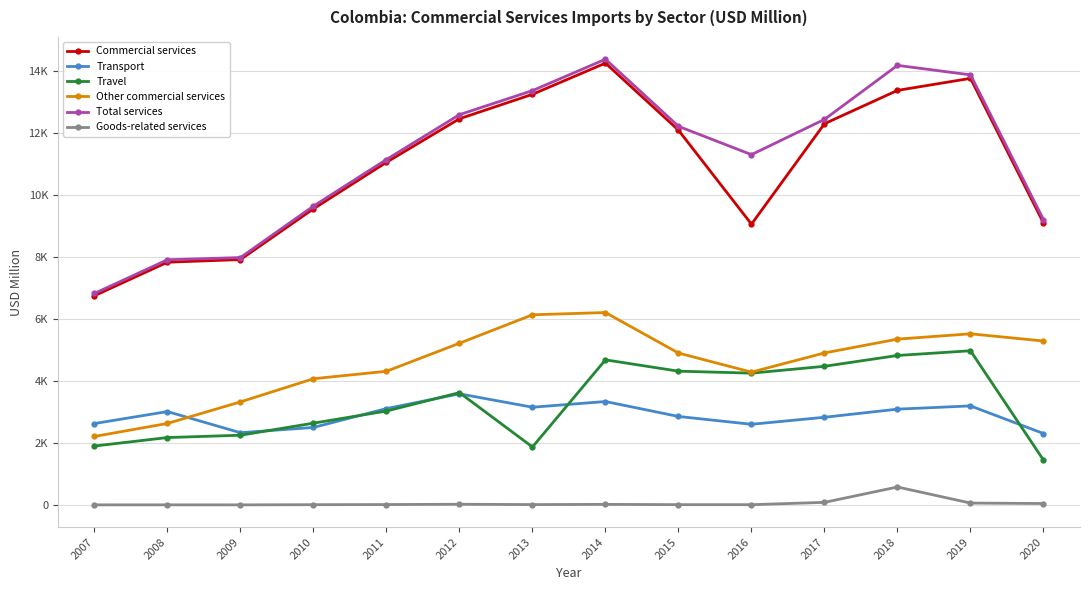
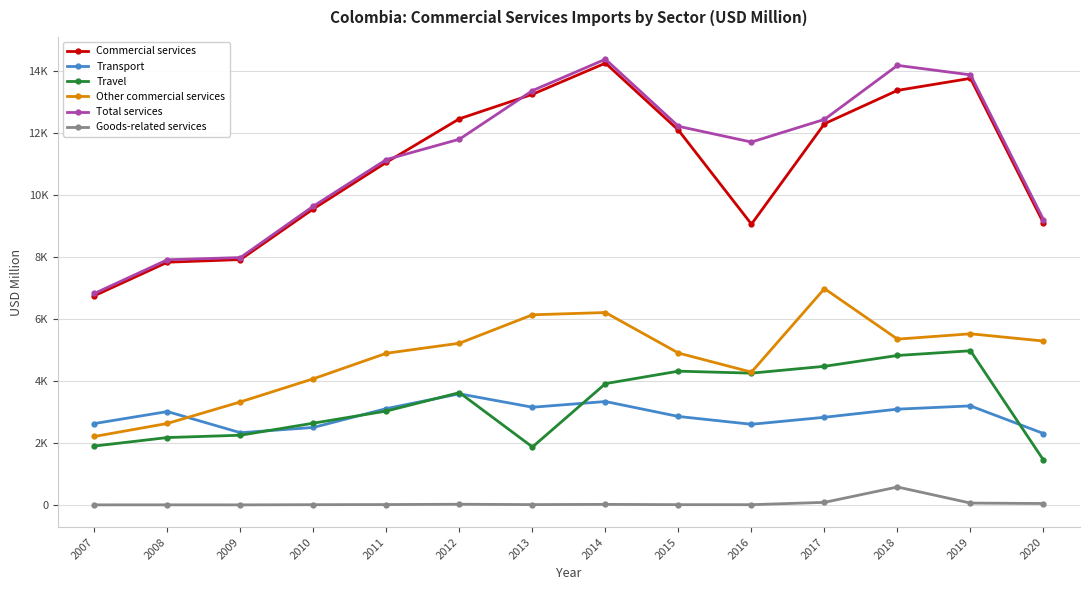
Other commercial services, 2011: 4300 -> 4900
Total services, 2012: 12600 -> 11800
Travel, 2014: 4700 -> 3900
Total services, 2016: 11300 -> 11700
Other commercial services, 2017: 4900 -> 7000
